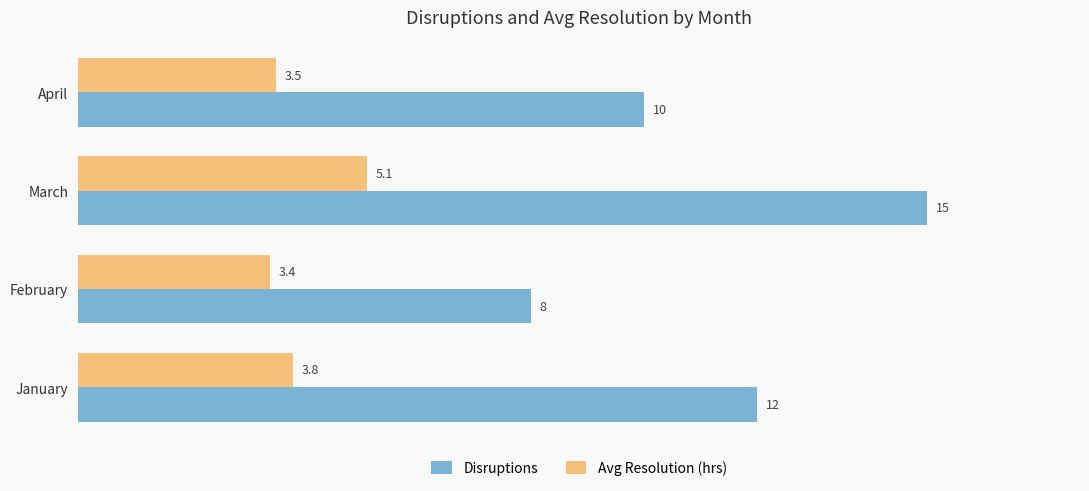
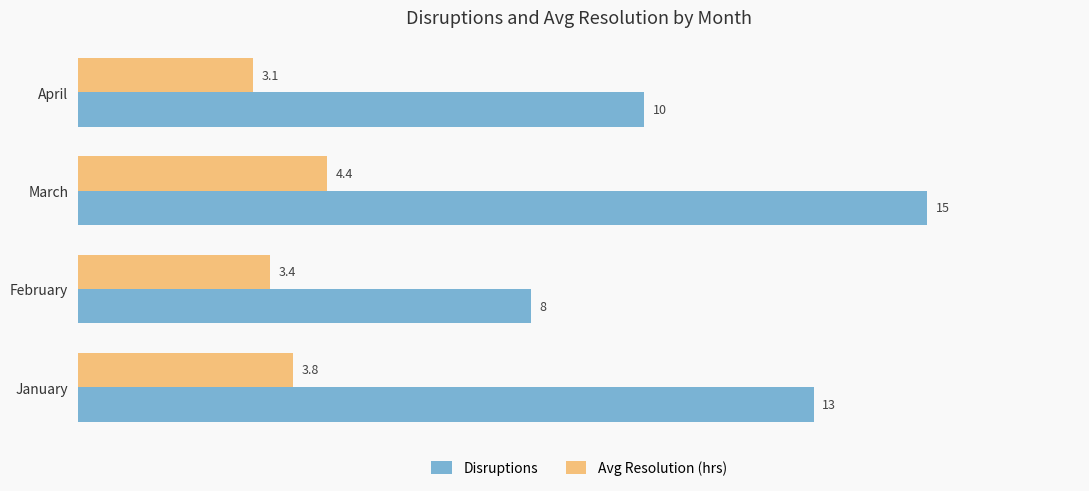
Avg Resolution (hrs), April: 3.5 -> 3.1
Avg Resolution (hrs), March: 5.1 -> 4.4
Disruptions, January: 12 -> 13
